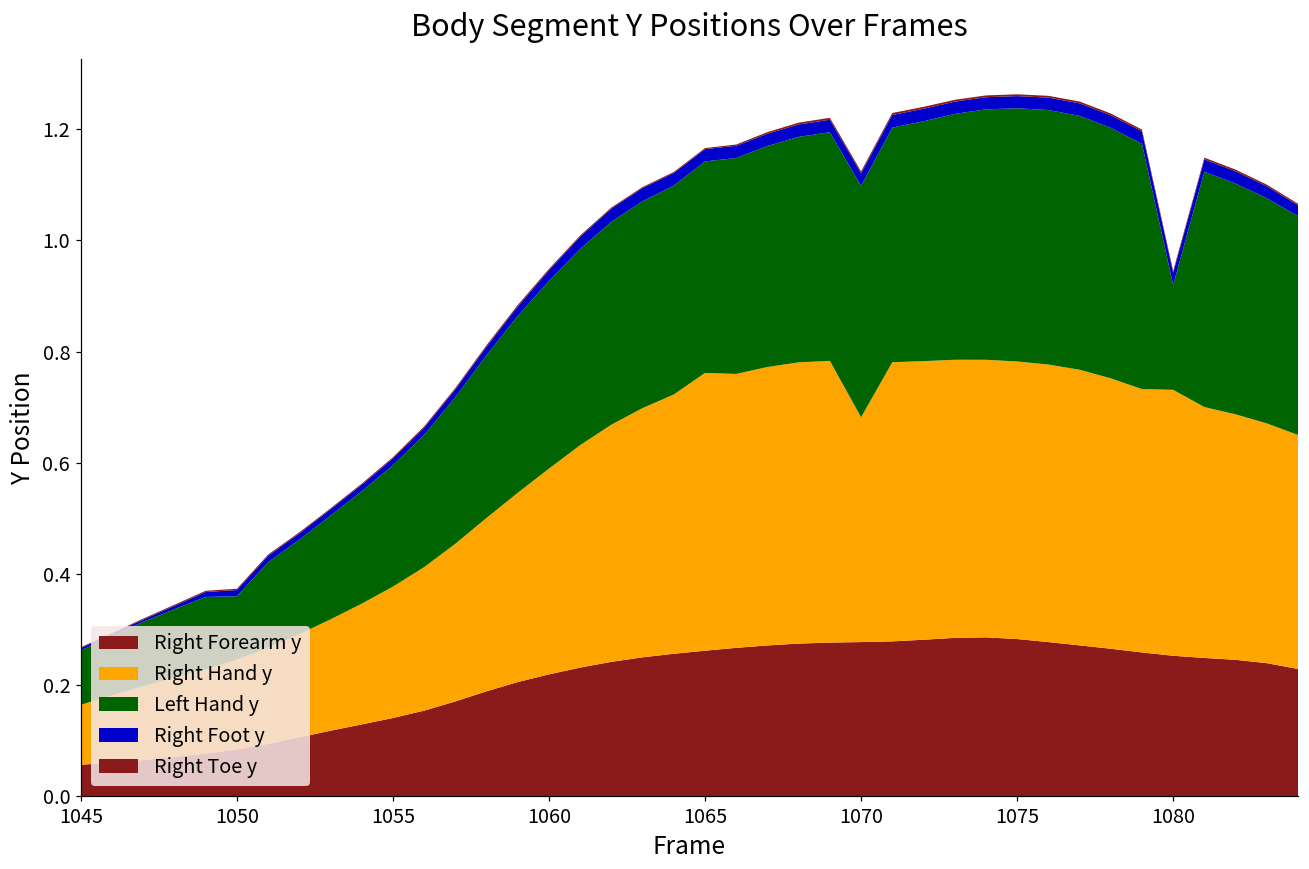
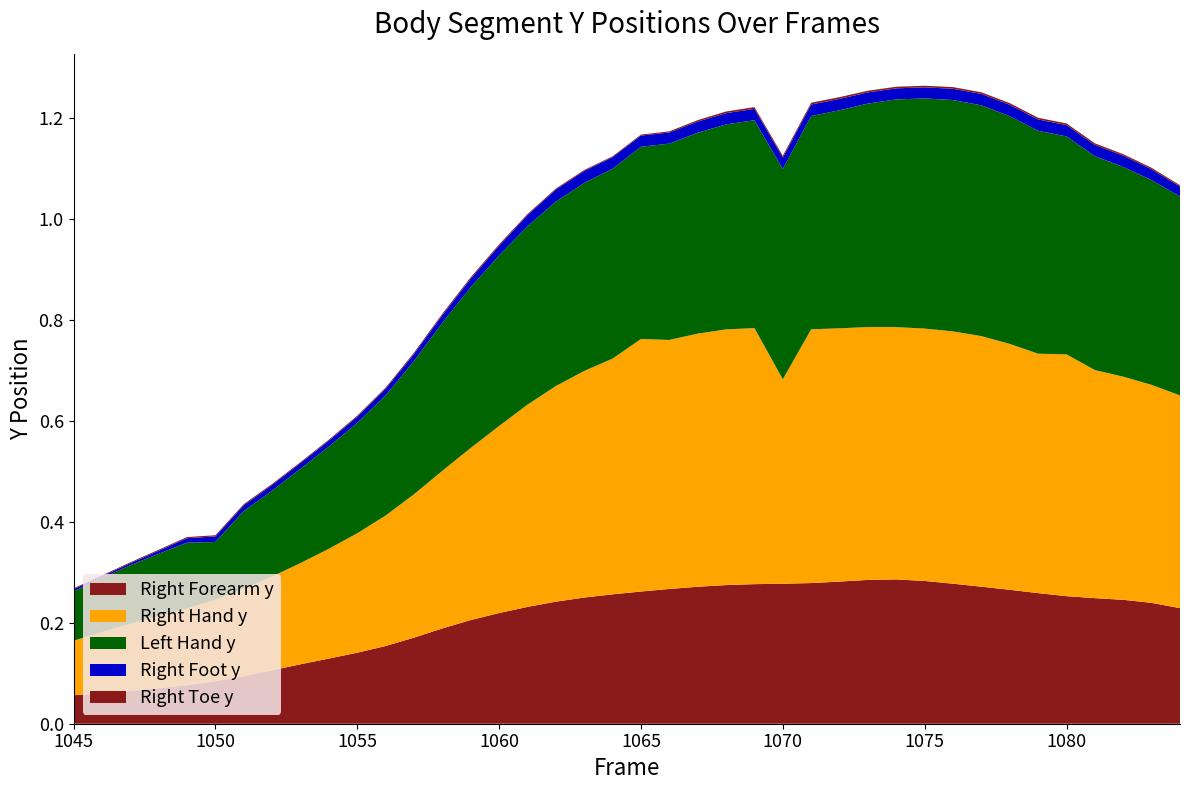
Left Hand y, 1080: 0.19 -> 0.43
